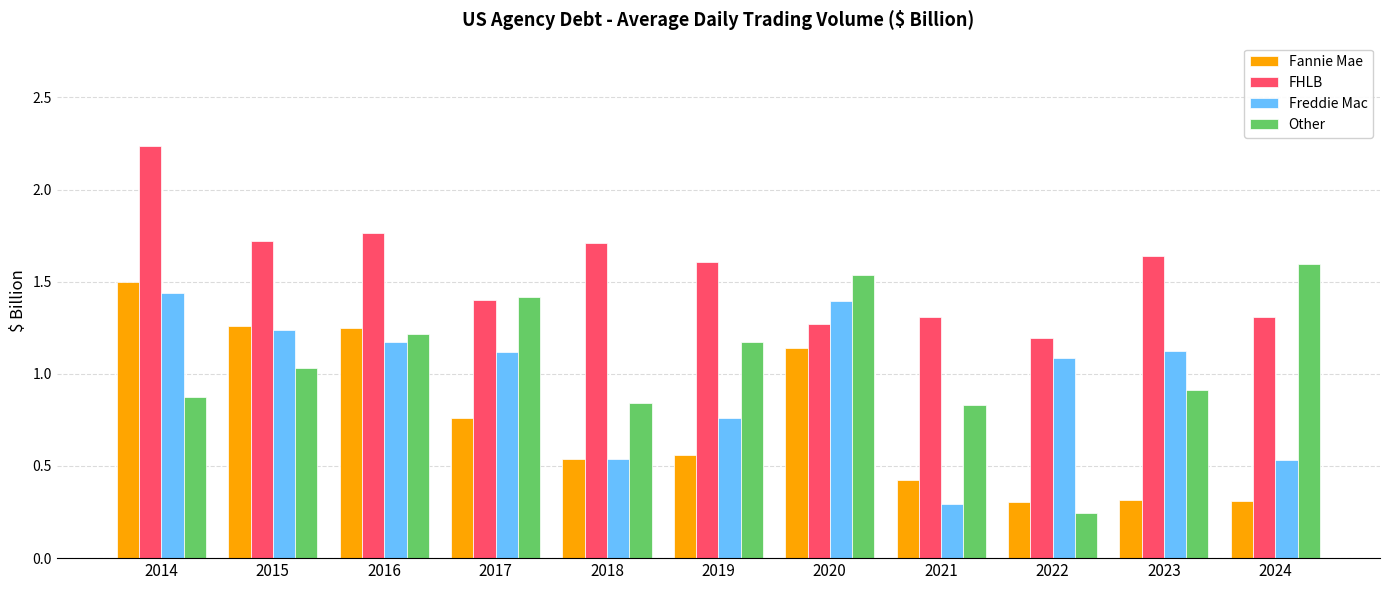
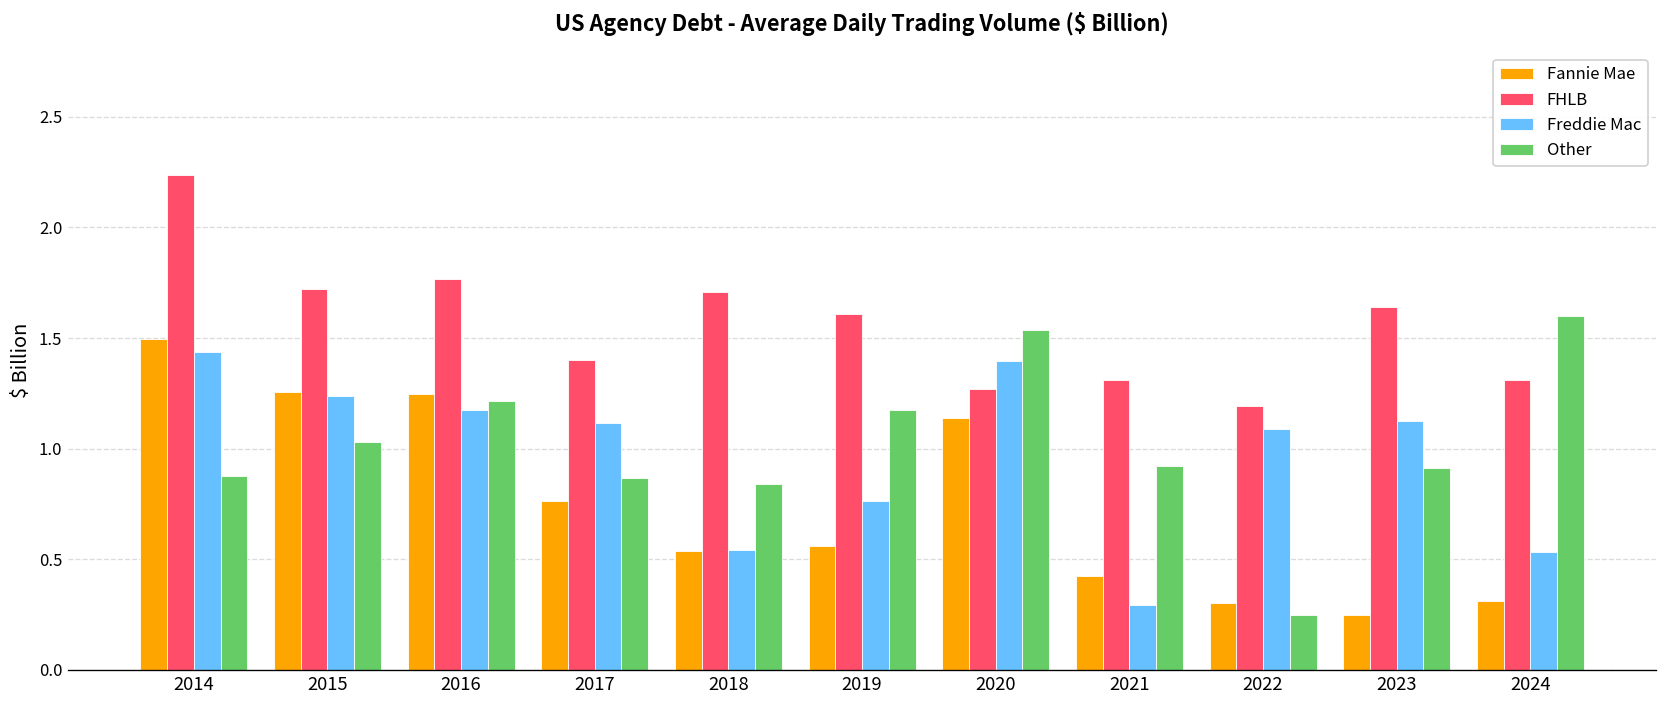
Other, 2017: 1.41 -> 0.87
Other, 2021: 0.83 -> 0.92
Fannie Mae, 2023: 0.32 -> 0.25
